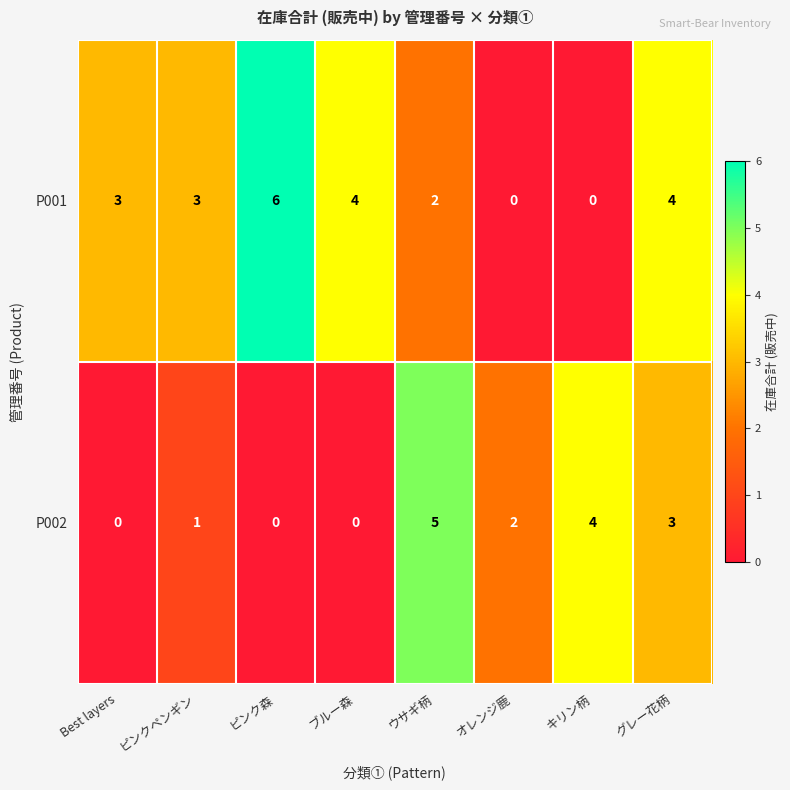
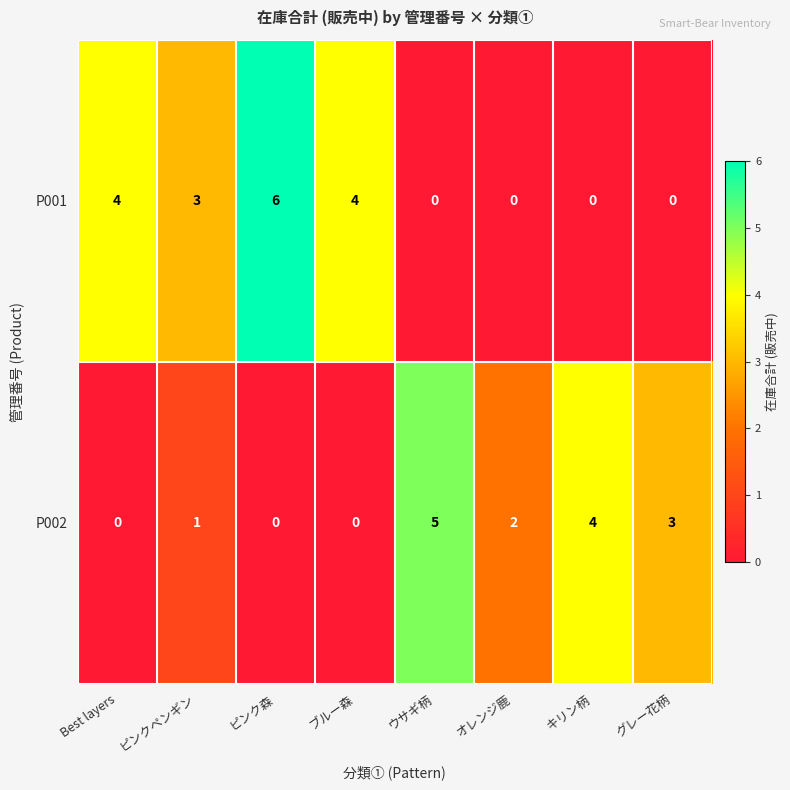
P001, Best layers: 3 -> 4
P001, ウサギ柄: 2 -> 0
P001, グレー花柄: 4 -> 0
